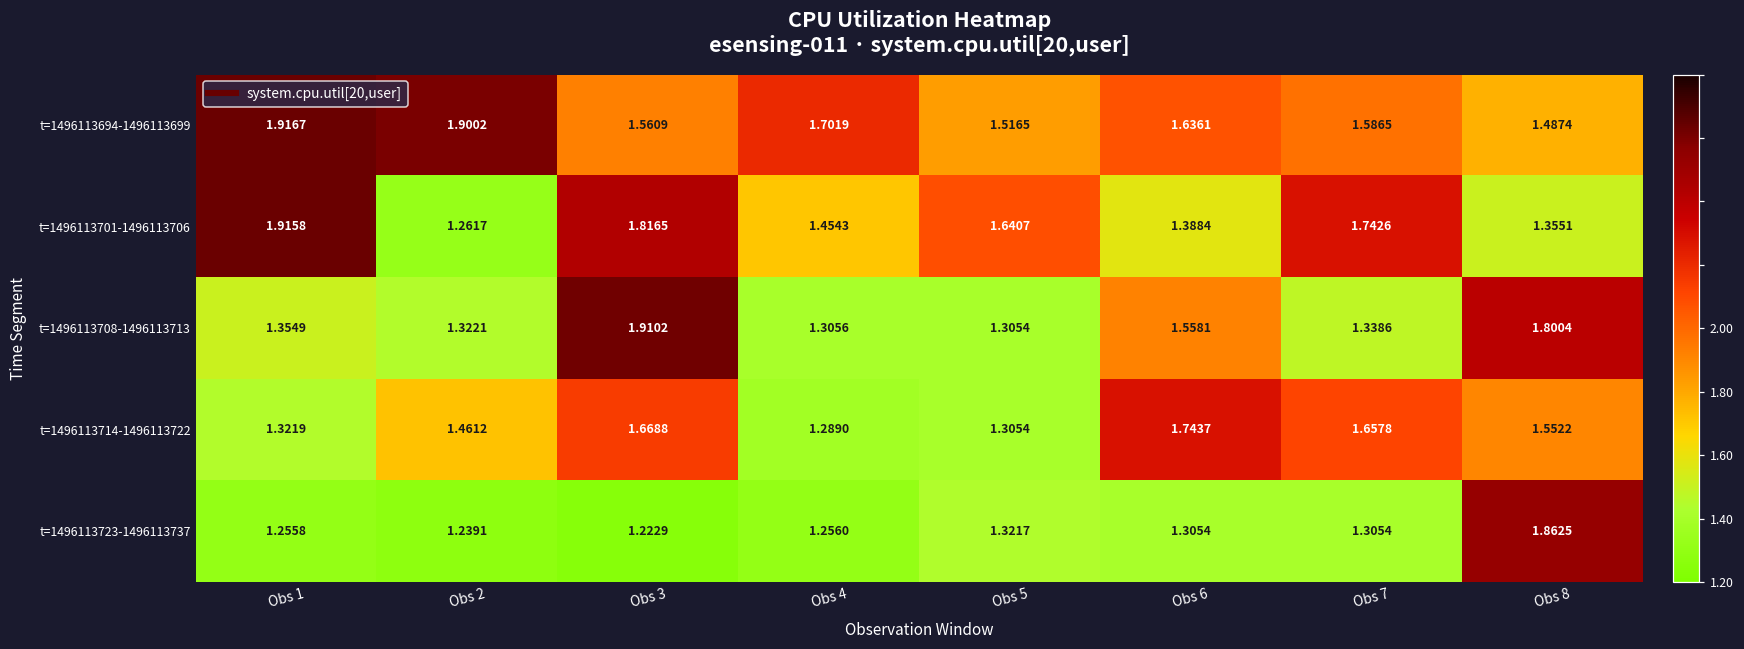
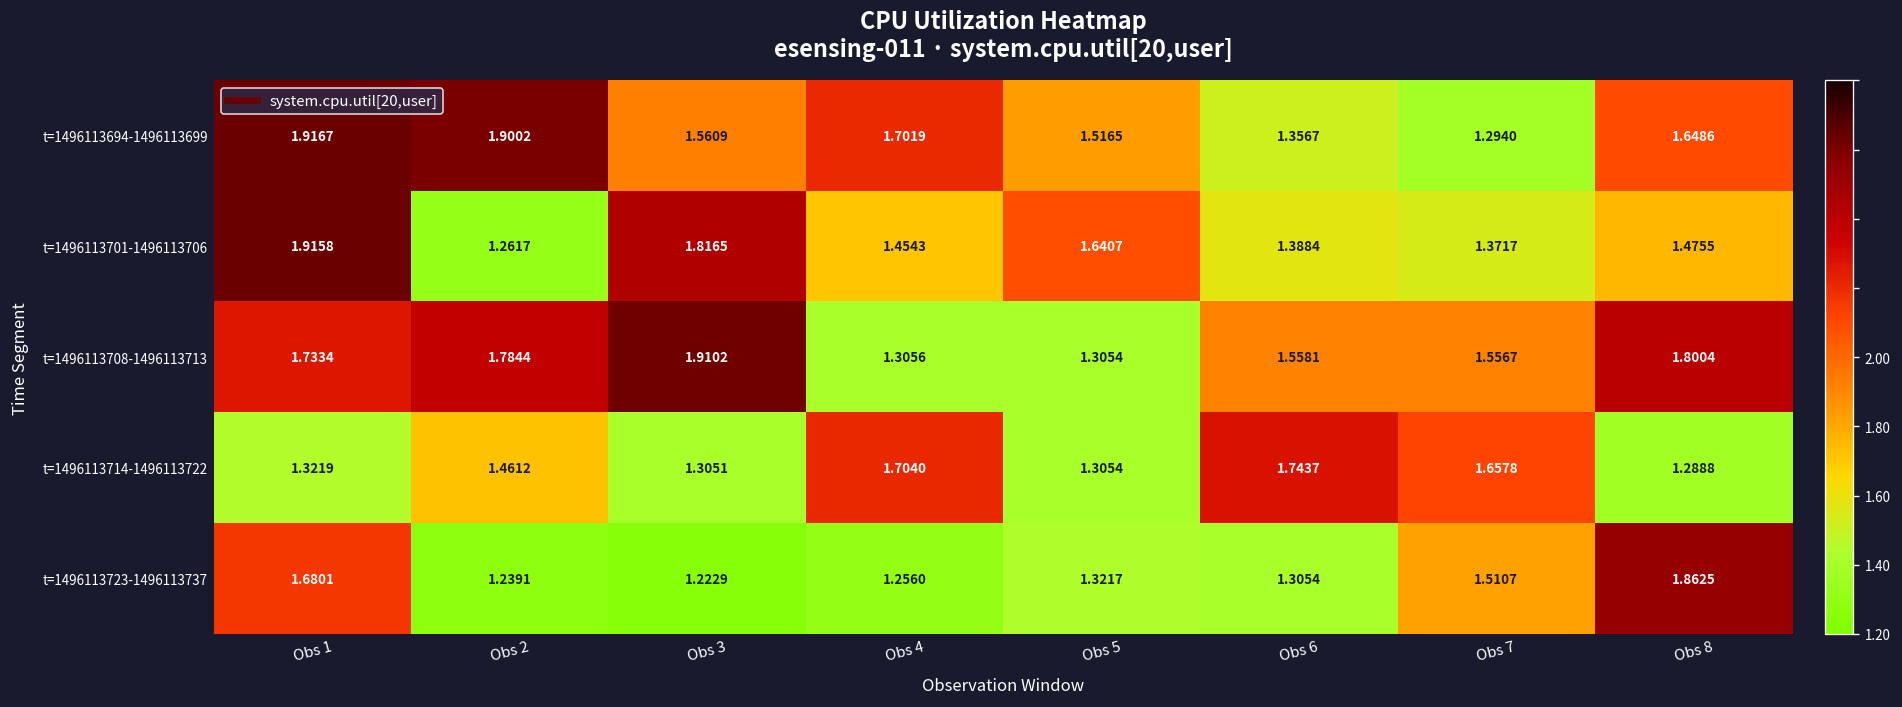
t=1496113694-1496113699, Obs 6: 1.6361 -> 1.3567
t=1496113694-1496113699, Obs 7: 1.5865 -> 1.2940
t=1496113694-1496113699, Obs 8: 1.4874 -> 1.6486
t=1496113701-1496113706, Obs 7: 1.7426 -> 1.3717
t=1496113701-1496113706, Obs 8: 1.3551 -> 1.4755
t=1496113708-1496113713, Obs 1: 1.3549 -> 1.7334
t=1496113708-1496113713, Obs 2: 1.3221 -> 1.7844
t=1496113708-1496113713, Obs 7: 1.3386 -> 1.5567
t=1496113714-1496113722, Obs 3: 1.6688 -> 1.3051
t=1496113714-1496113722, Obs 4: 1.2890 -> 1.7040
t=1496113714-1496113722, Obs 8: 1.5522 -> 1.2888
t=1496113723-1496113737, Obs 1: 1.2558 -> 1.6801
t=1496113723-1496113737, Obs 7: 1.3054 -> 1.5107
